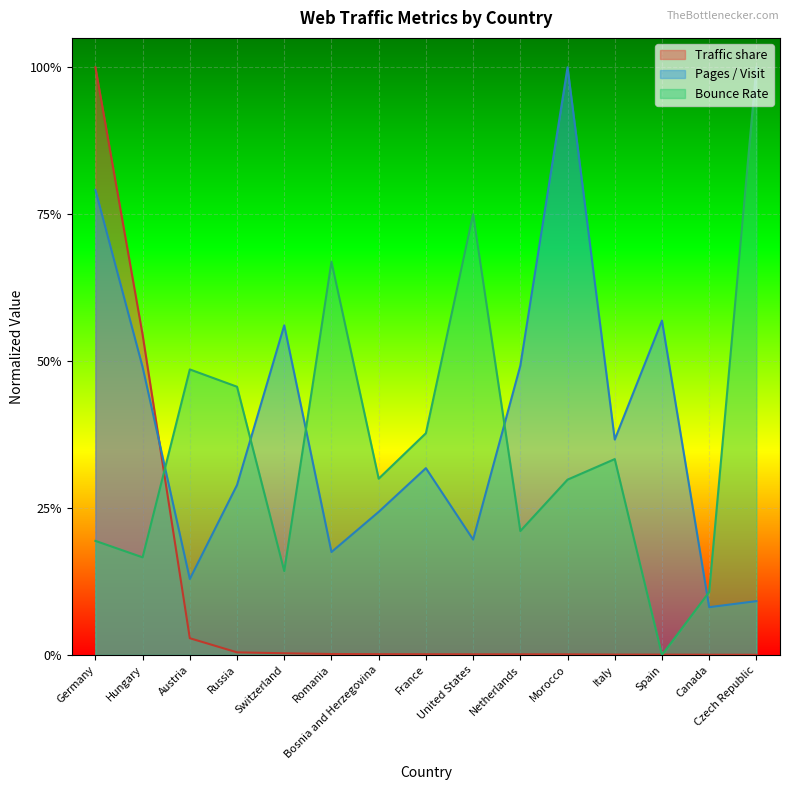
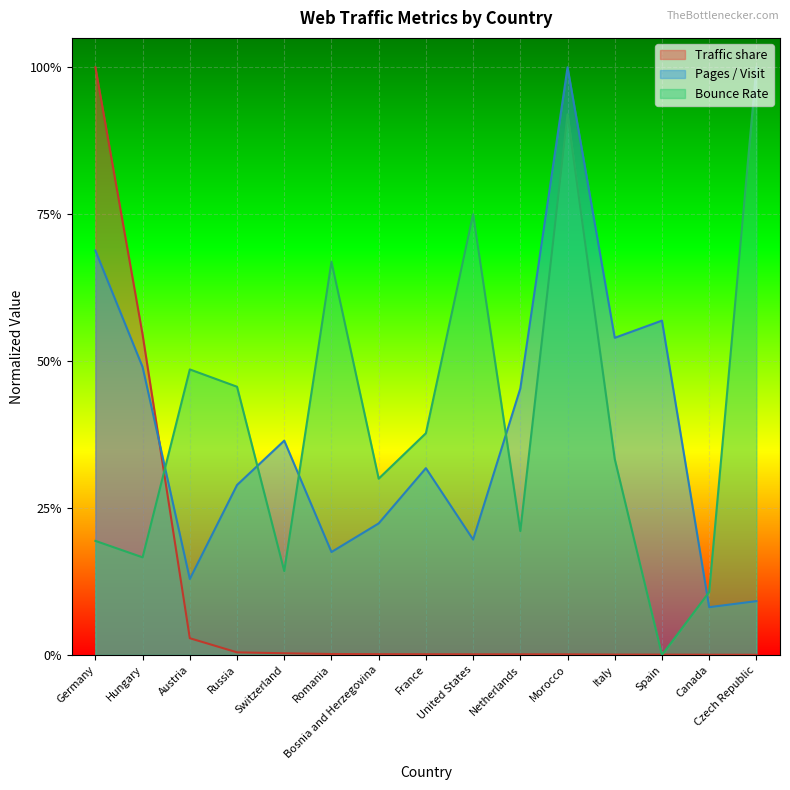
Pages / Visit, Germany: 79% -> 69%
Pages / Visit, Switzerland: 56% -> 36%
Pages / Visit, Bosnia and Herzegovina: 24% -> 22%
Pages / Visit, Netherlands: 49% -> 45%
Bounce Rate, Morocco: 30% -> 92%
Pages / Visit, Italy: 37% -> 54%
